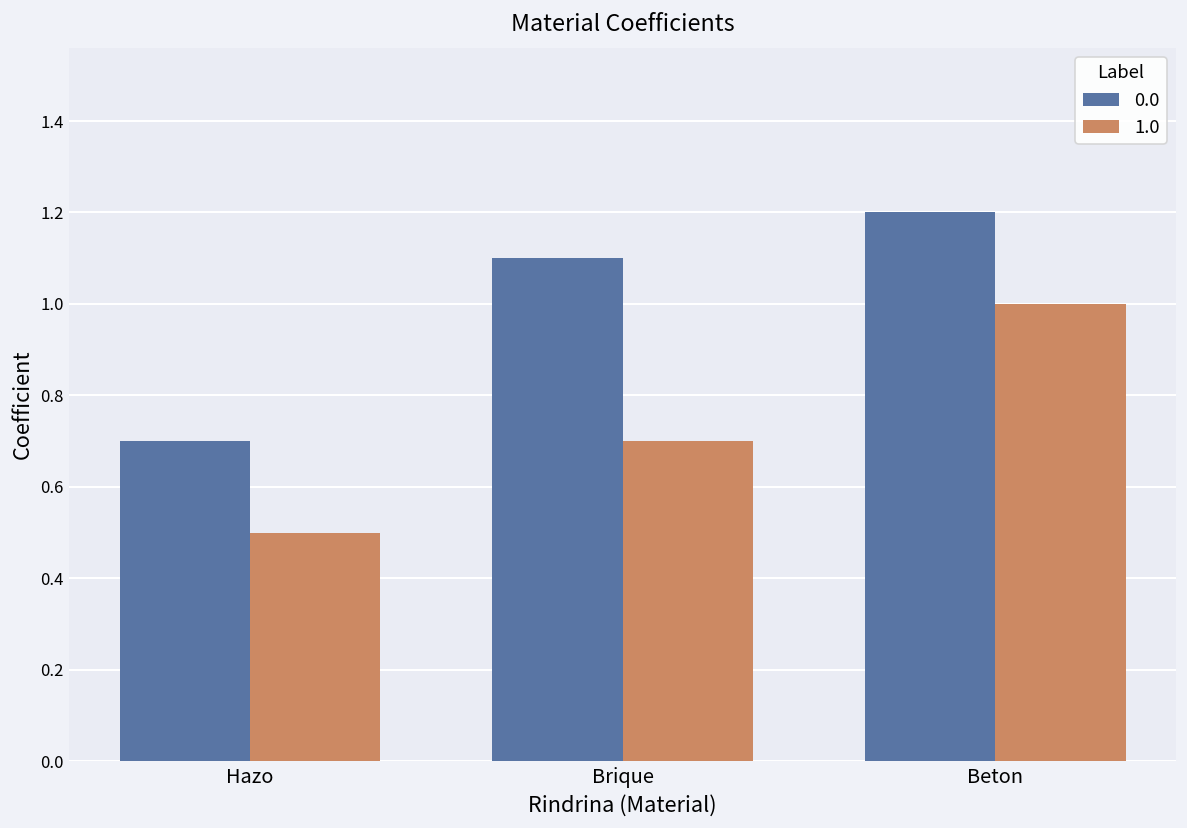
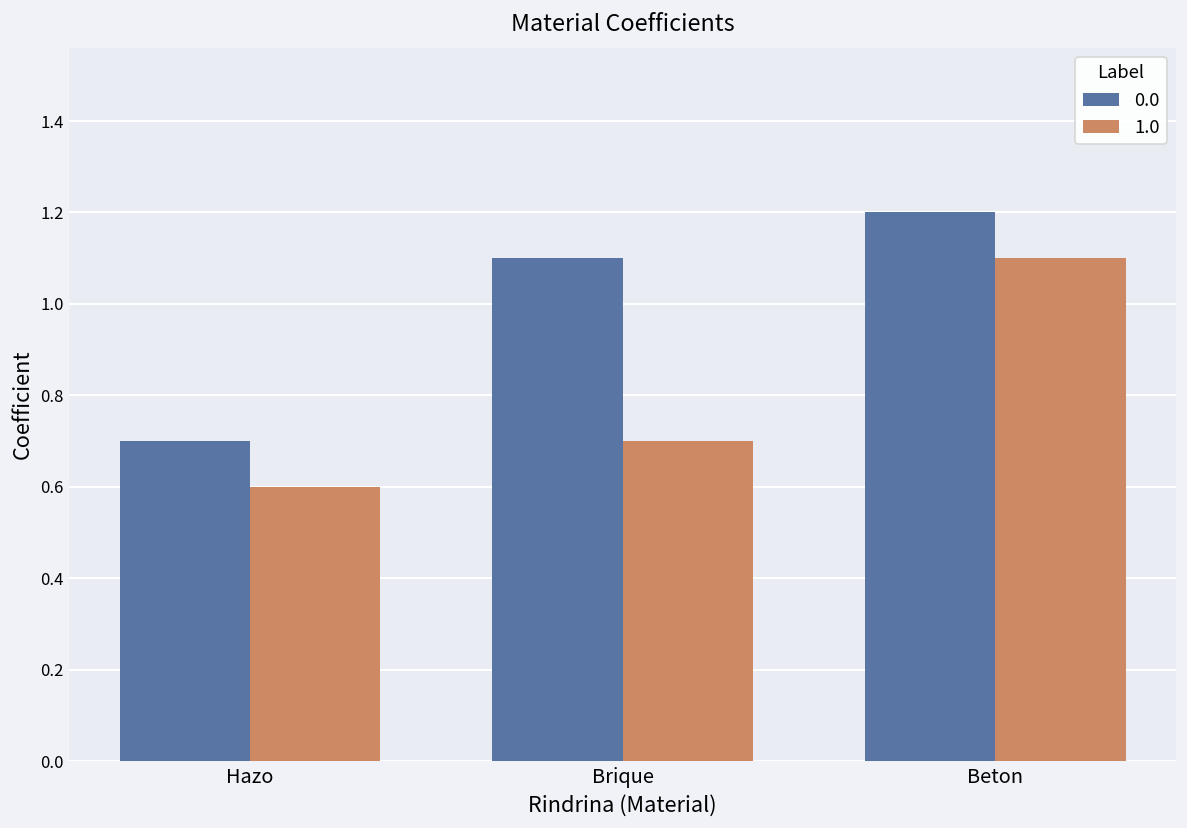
1.0, Hazo: 0.5 -> 0.6
1.0, Beton: 1.0 -> 1.1
